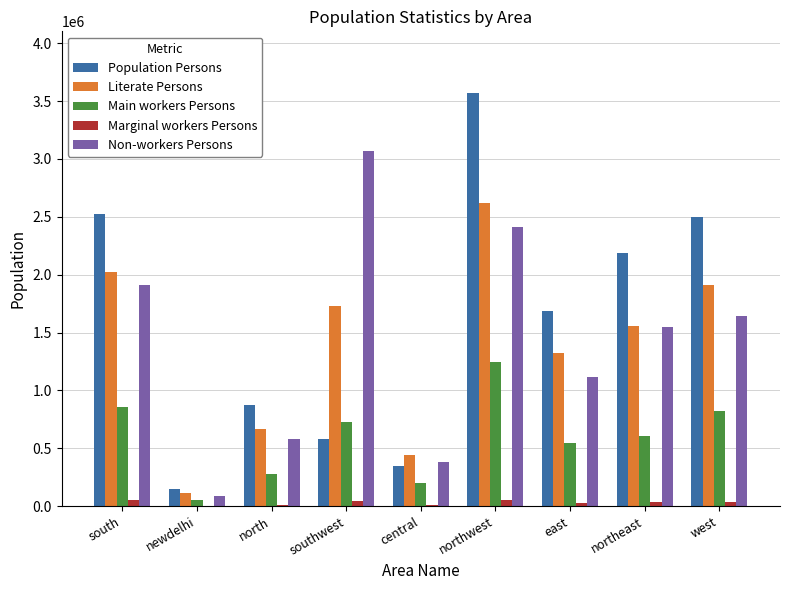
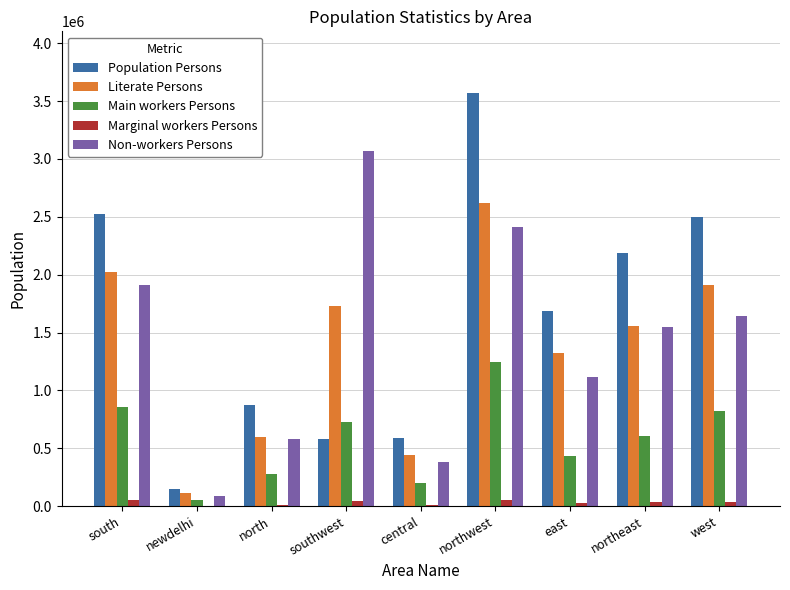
Literate Persons, north: 670000 -> 590000
Population Persons, central: 350000 -> 590000
Main workers Persons, east: 540000 -> 440000
